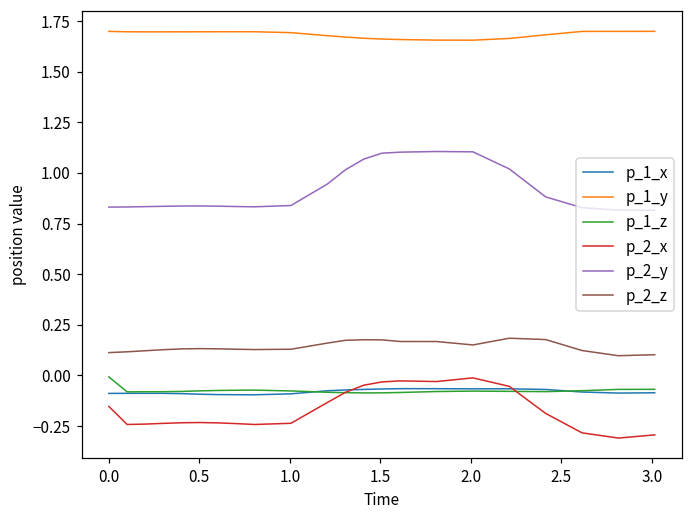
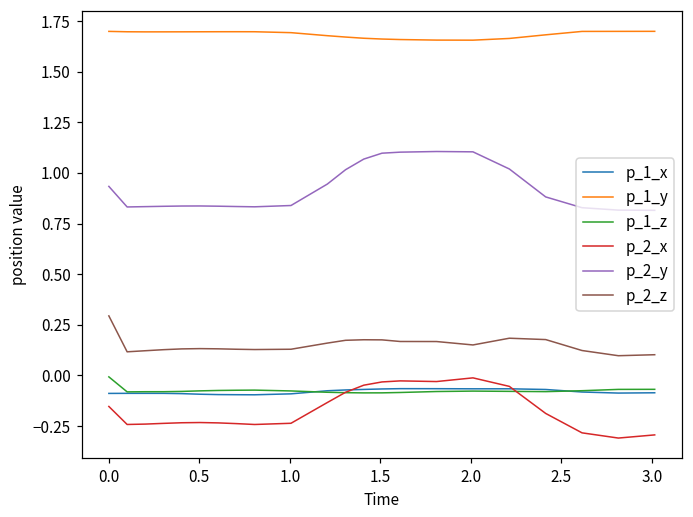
p_2_y, 0.0: 0.83 -> 0.93
p_2_z, 0.0: 0.11 -> 0.29
